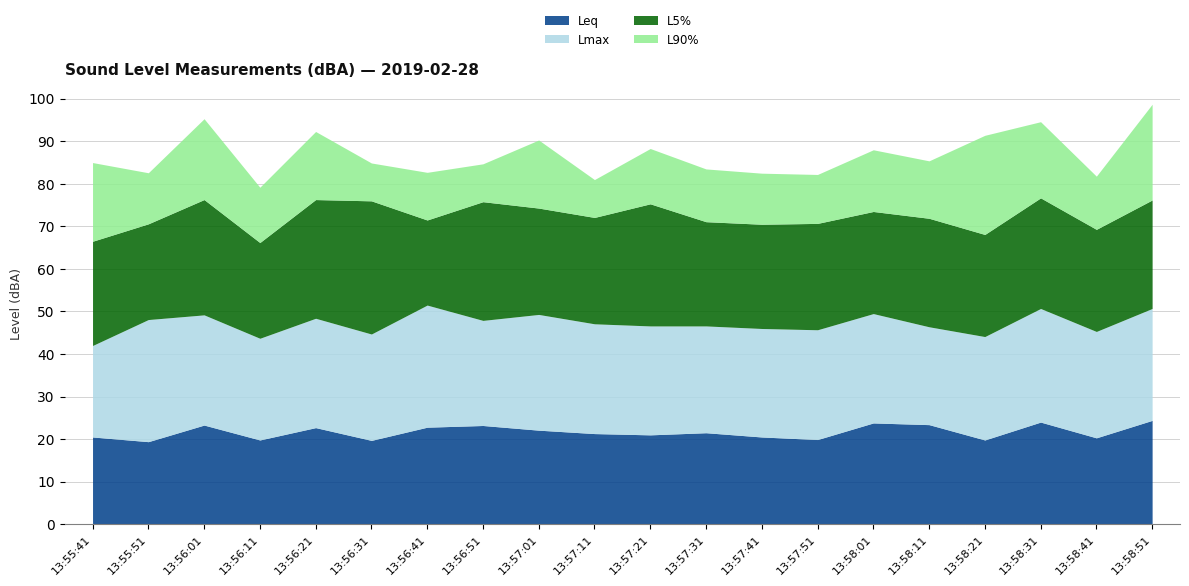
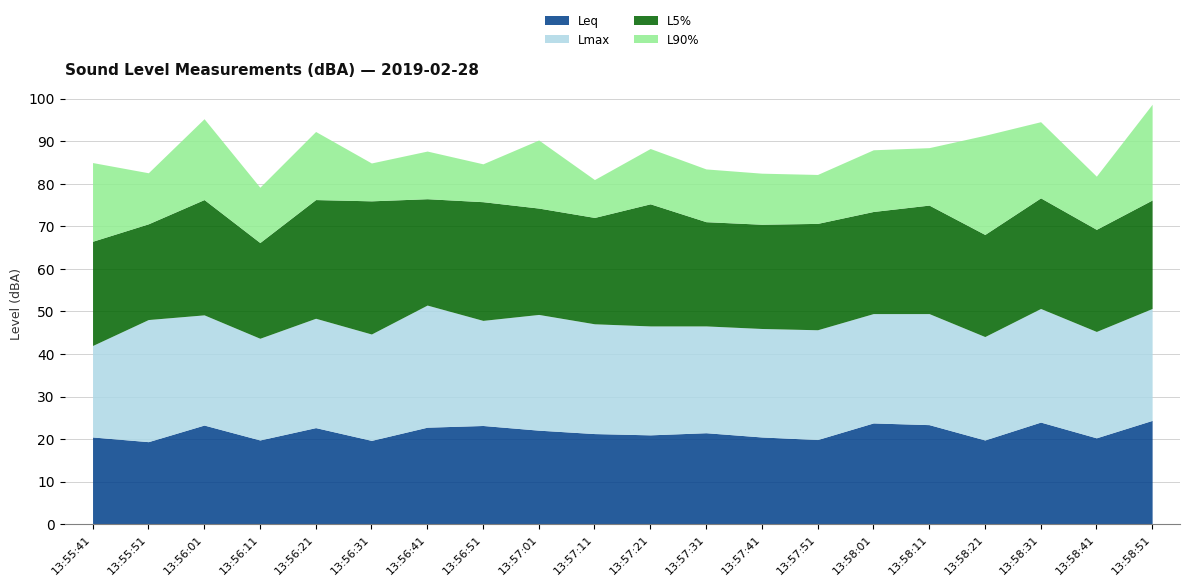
L5%, 13:56:41: 20 -> 25
Lmax, 13:58:11: 23 -> 26
